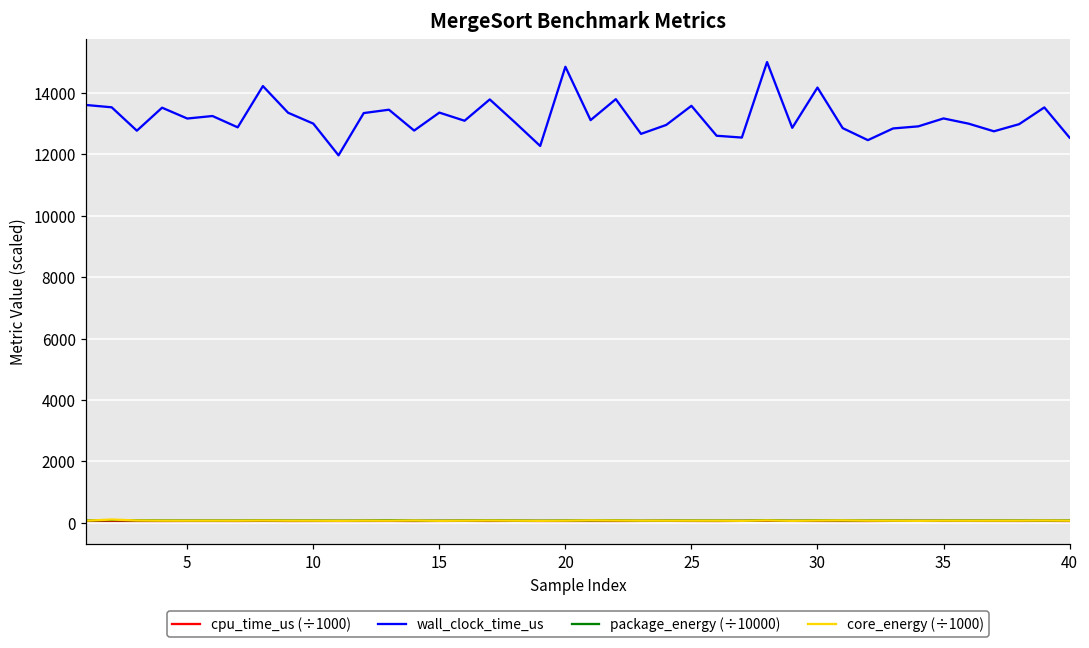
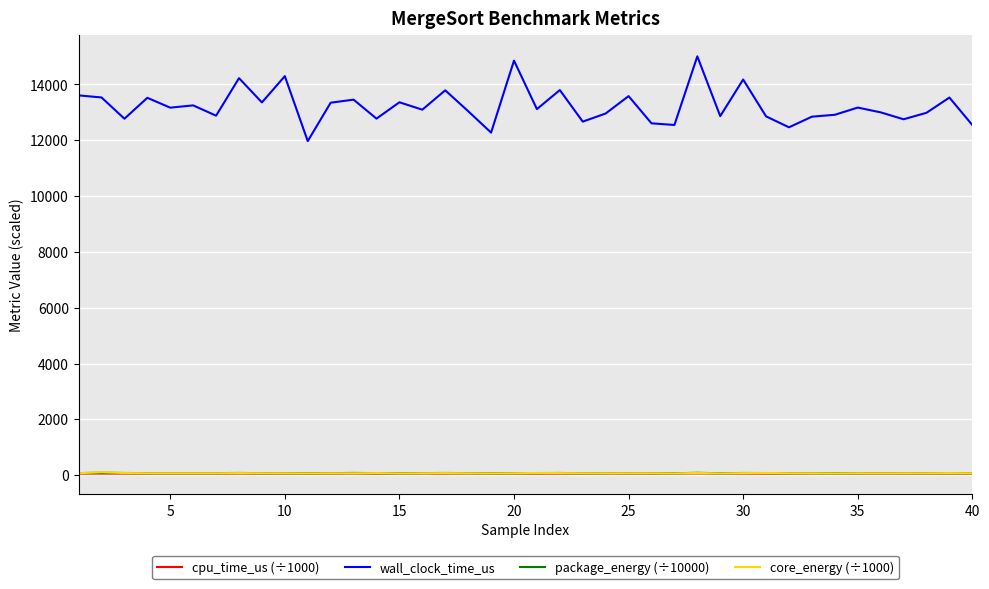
wall_clock_time_us, 10: 13000 -> 14300
